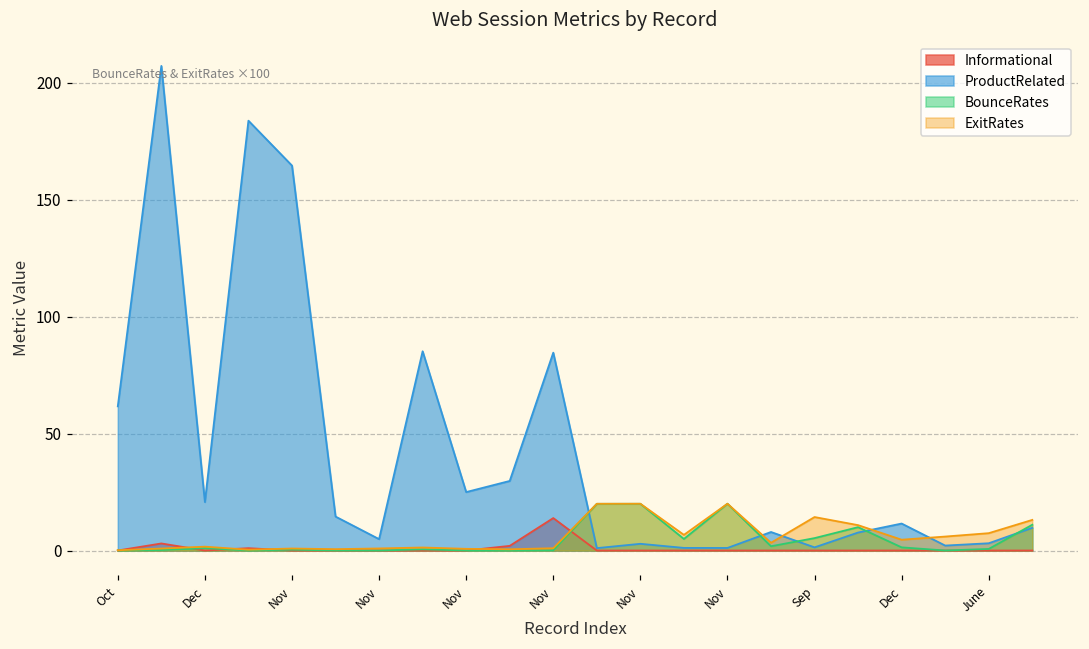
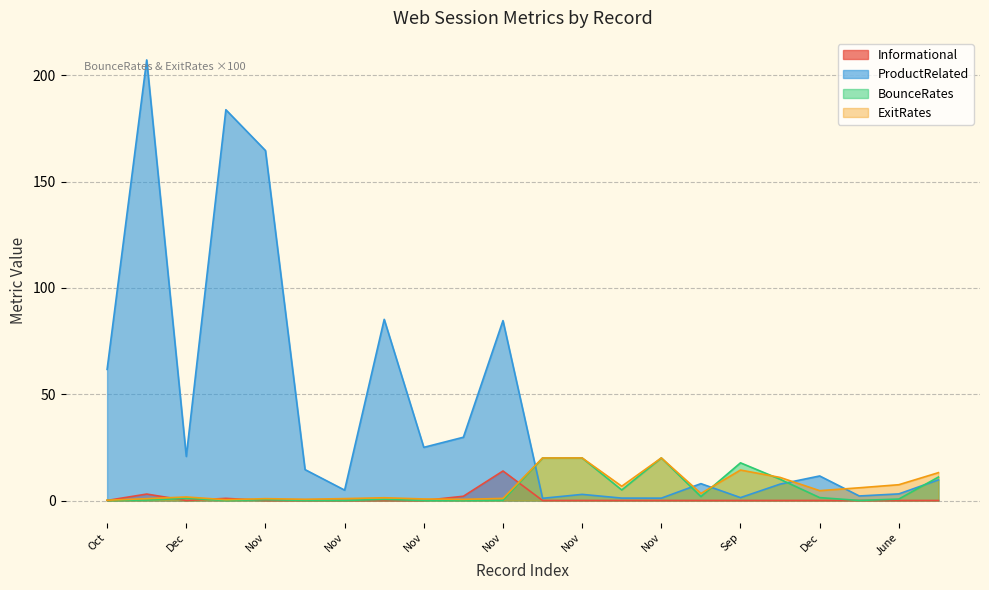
BounceRates, Sep: 5 -> 18
